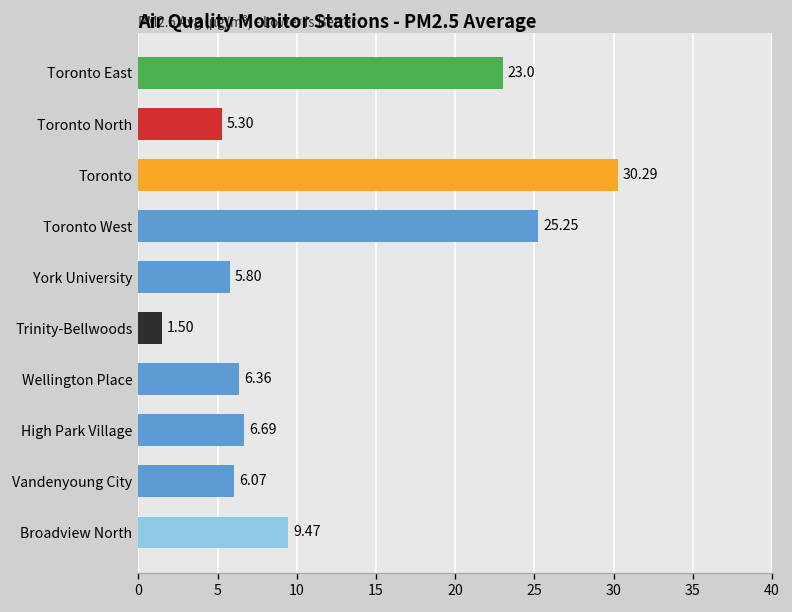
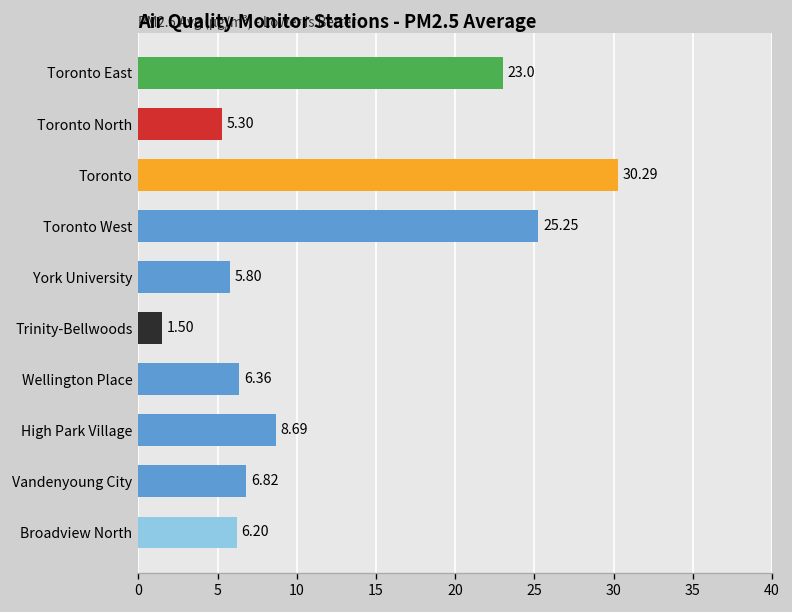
High Park Village: 6.69 -> 8.69
Vandenyoung City: 6.07 -> 6.82
Broadview North: 9.47 -> 6.20
